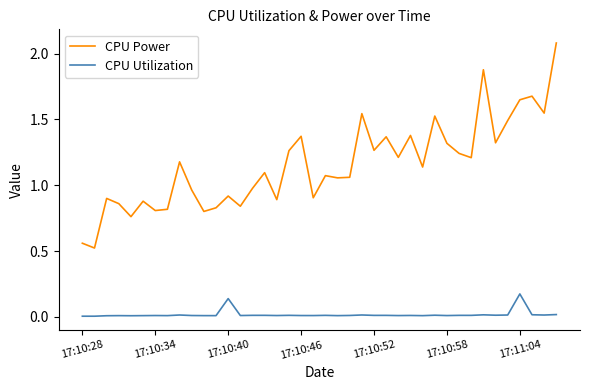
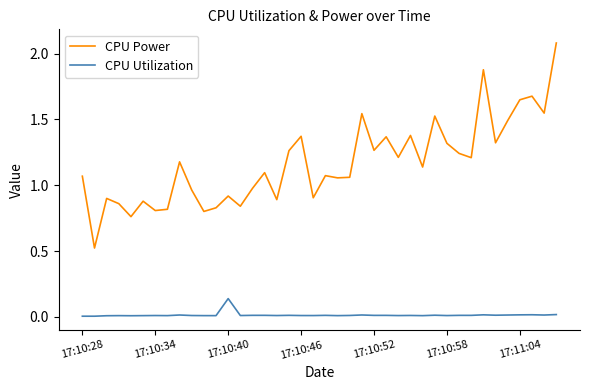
CPU Power, 17:10:28: 0.56 -> 1.07
CPU Utilization, 17:11:04: 0.17 -> 0.02
